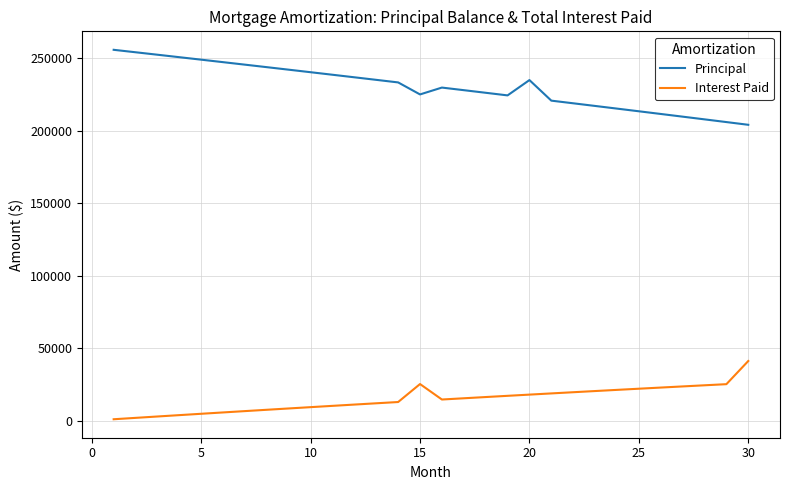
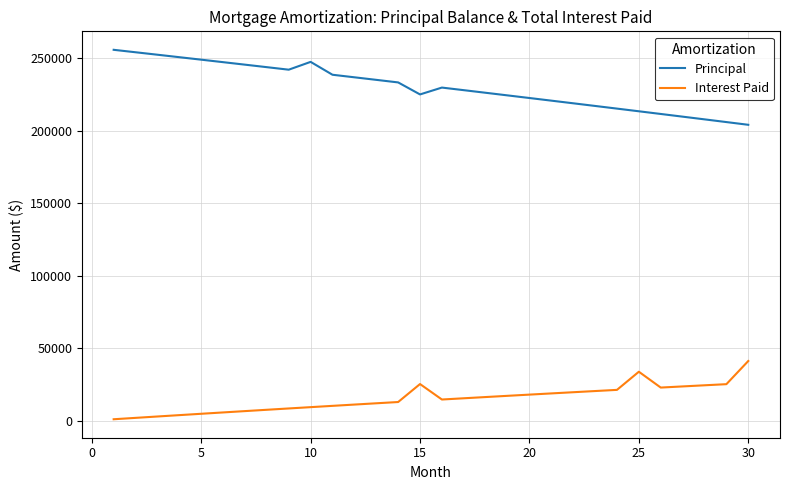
Principal, 10: 241000 -> 248000
Principal, 20: 235000 -> 223000
Interest Paid, 25: 22000 -> 34000
